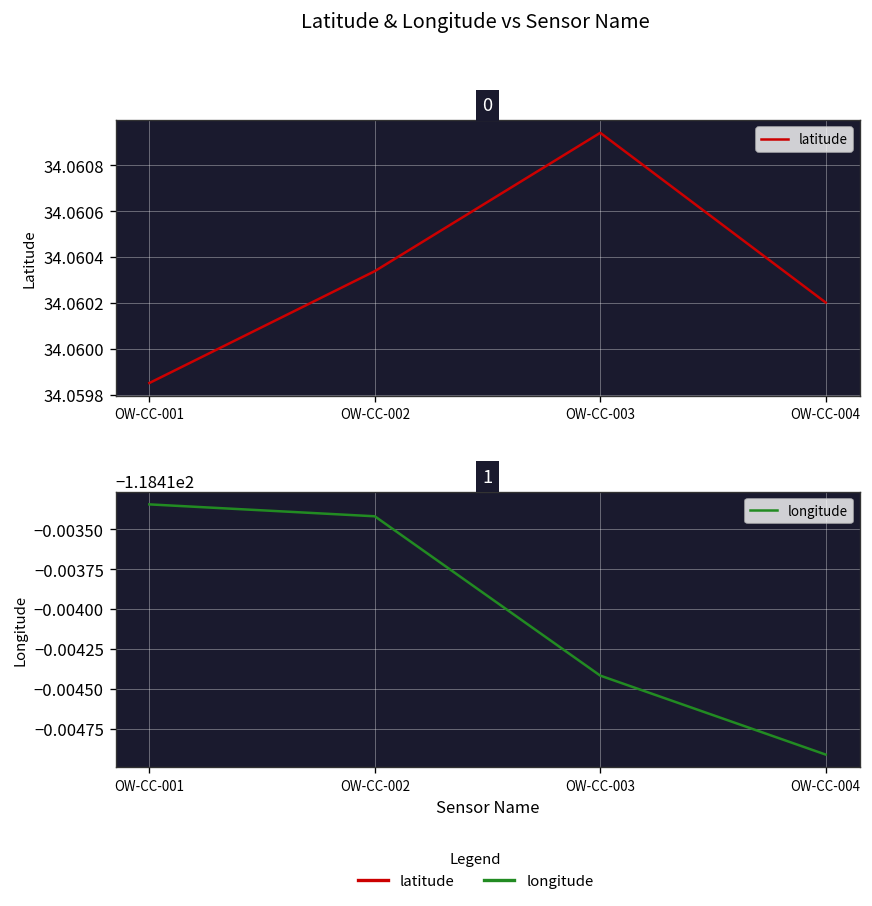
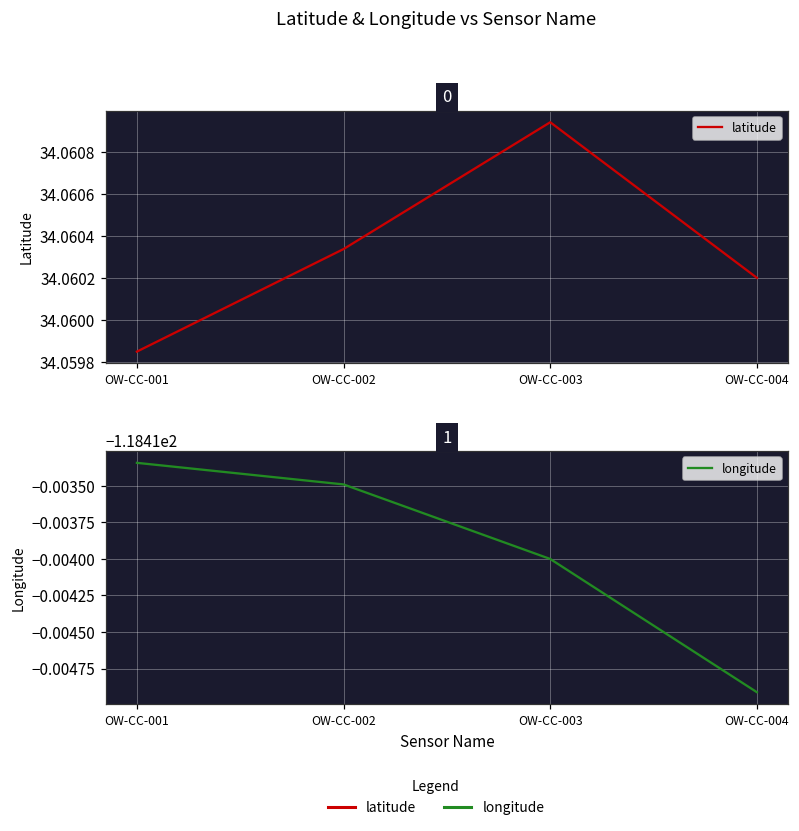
1, OW-CC-002: -118.41342 -> -118.41349
1, OW-CC-003: -118.41442 -> -118.41400
